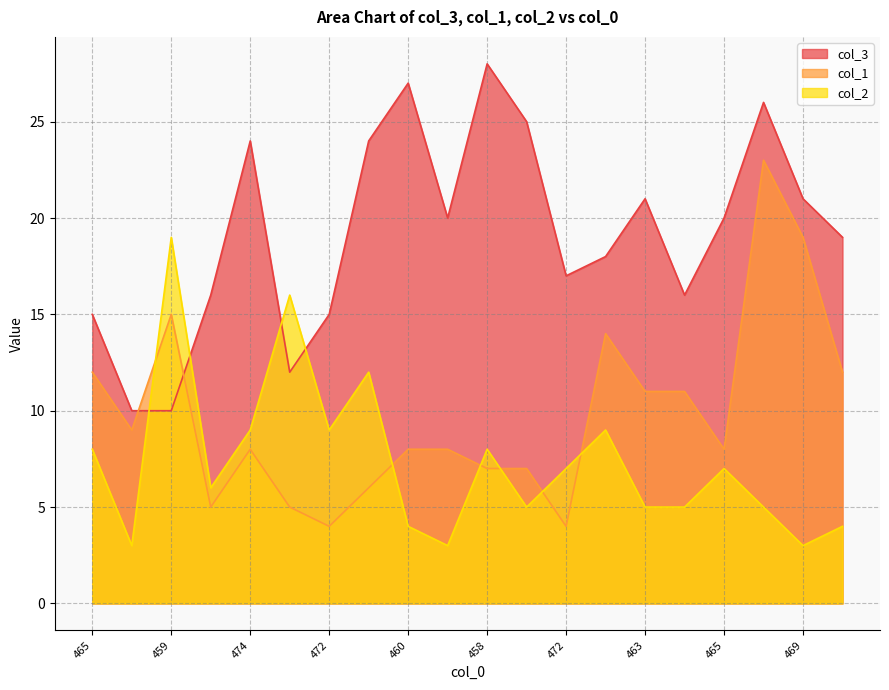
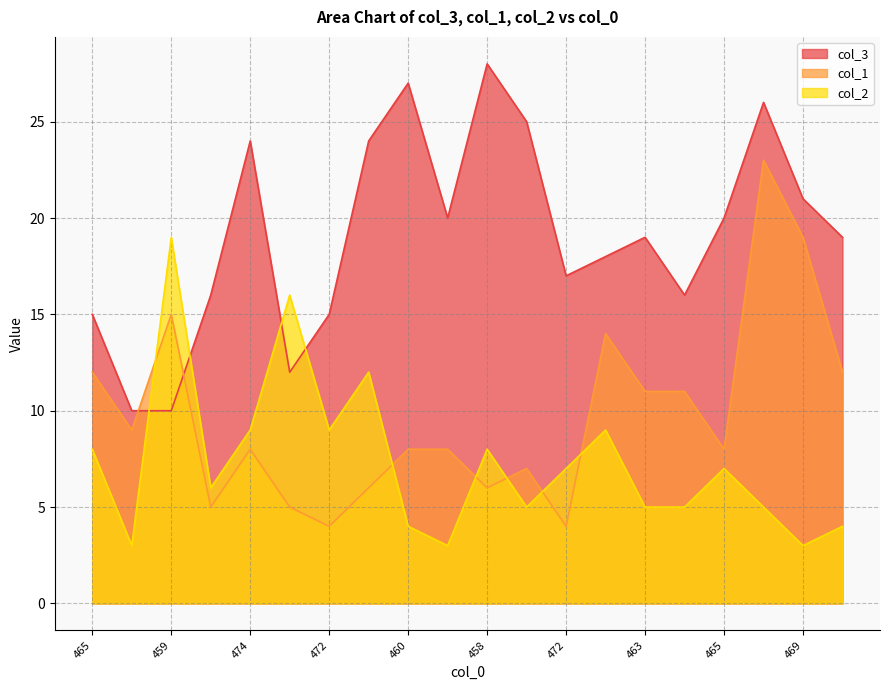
col_1, 458: 7 -> 6
col_3, 463: 21 -> 19
